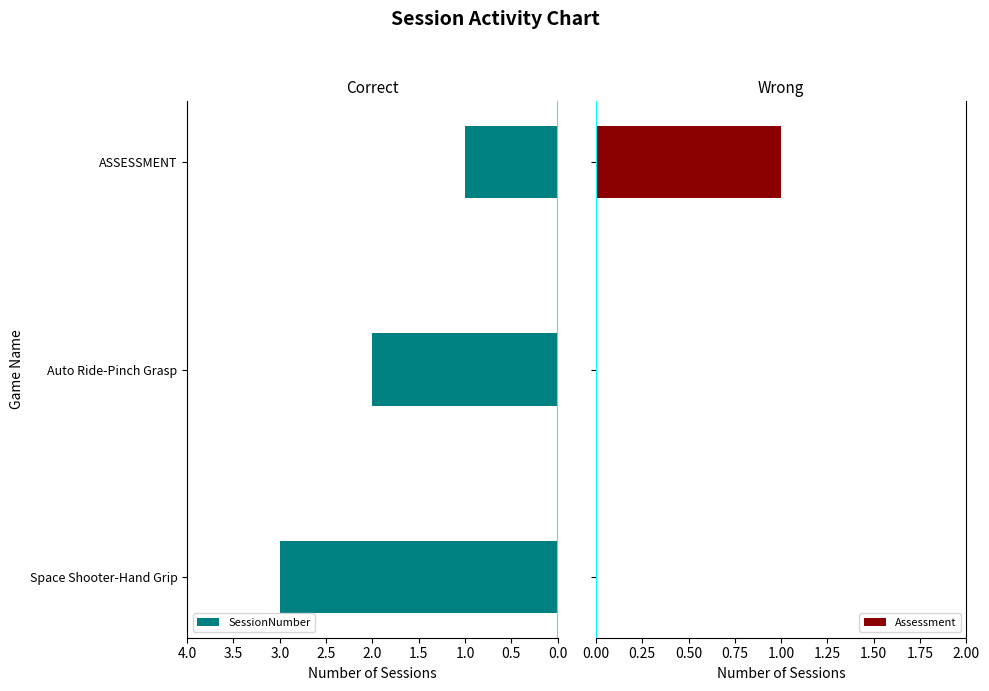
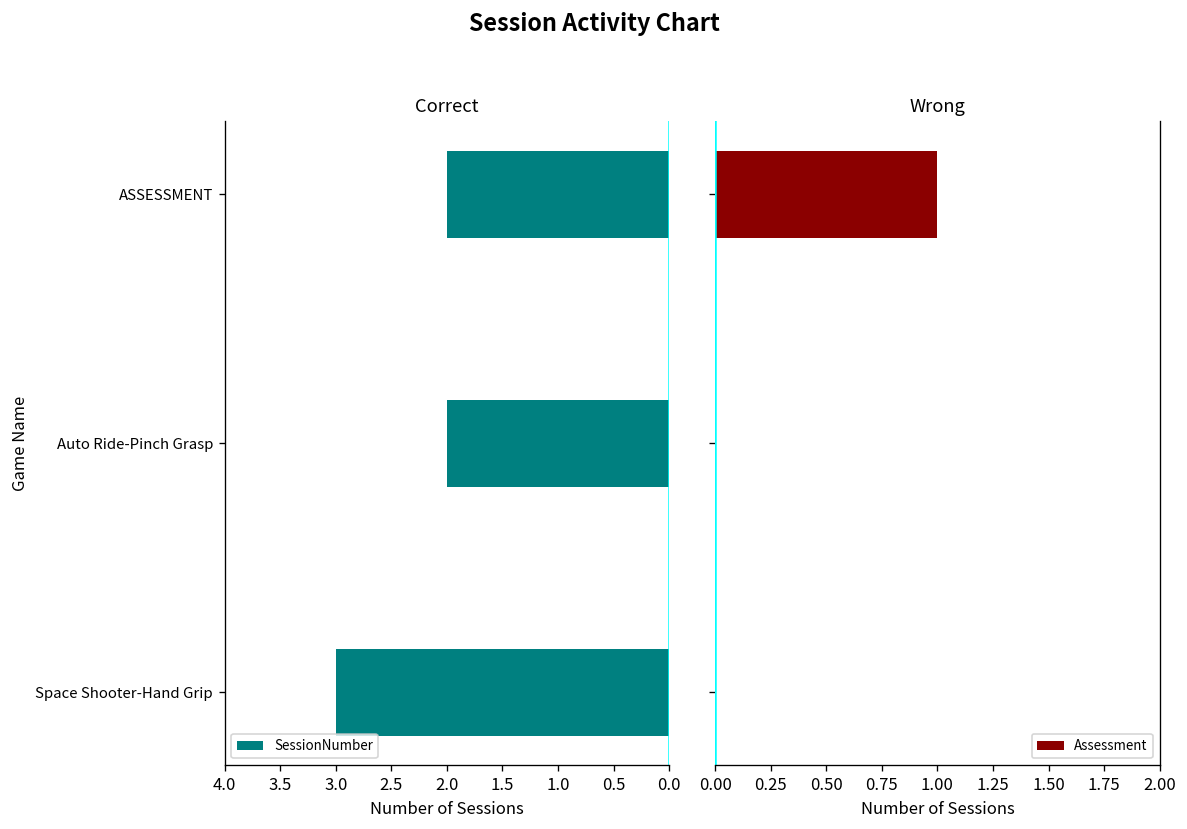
Correct, ASSESSMENT: 1 -> 2
